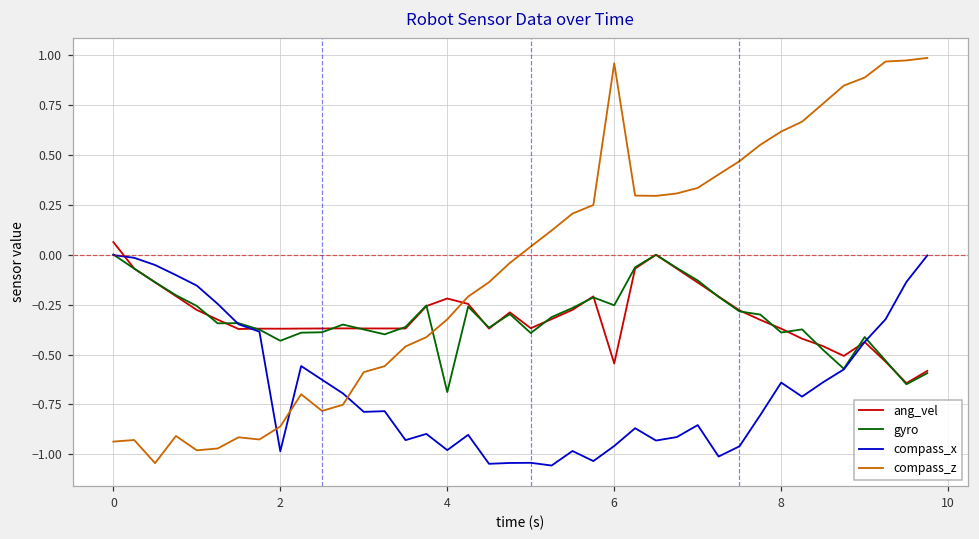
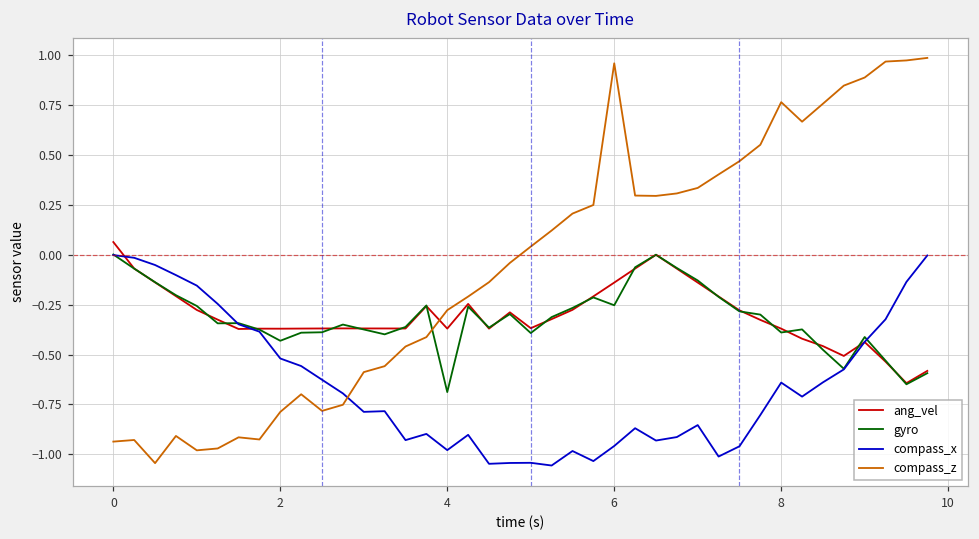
compass_x, 2: -0.99 -> -0.52
compass_z, 2: -0.86 -> -0.79
ang_vel, 4: -0.22 -> -0.37
compass_z, 4: -0.32 -> -0.28
ang_vel, 6: -0.55 -> -0.14
compass_z, 8: 0.62 -> 0.76
